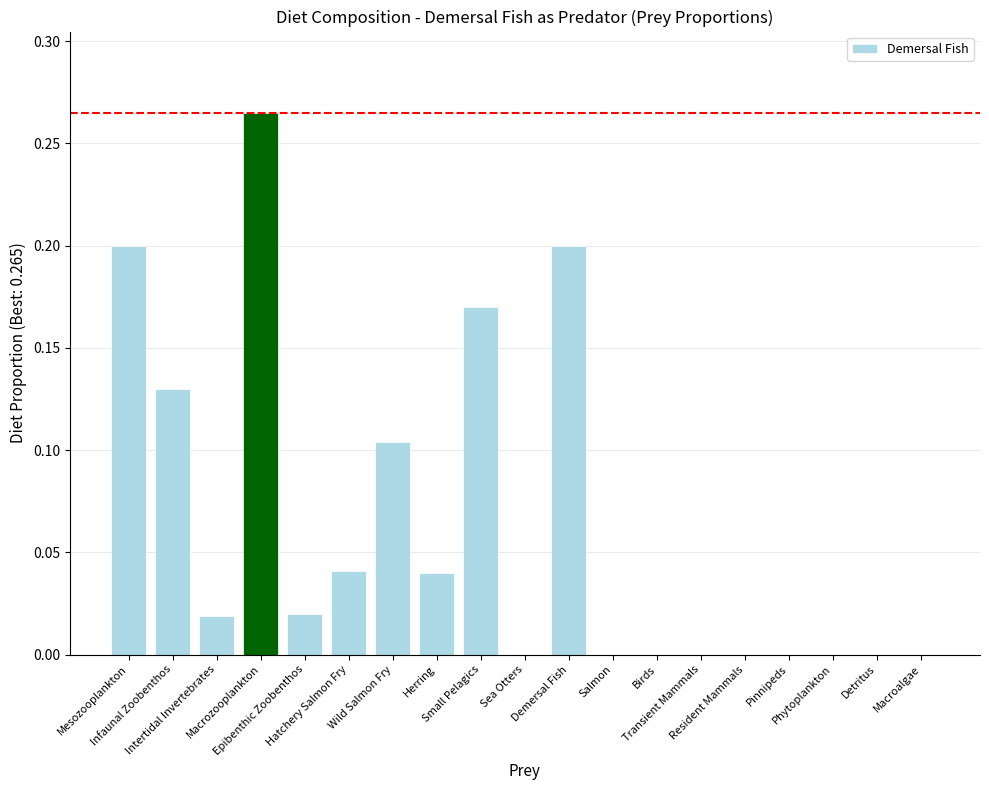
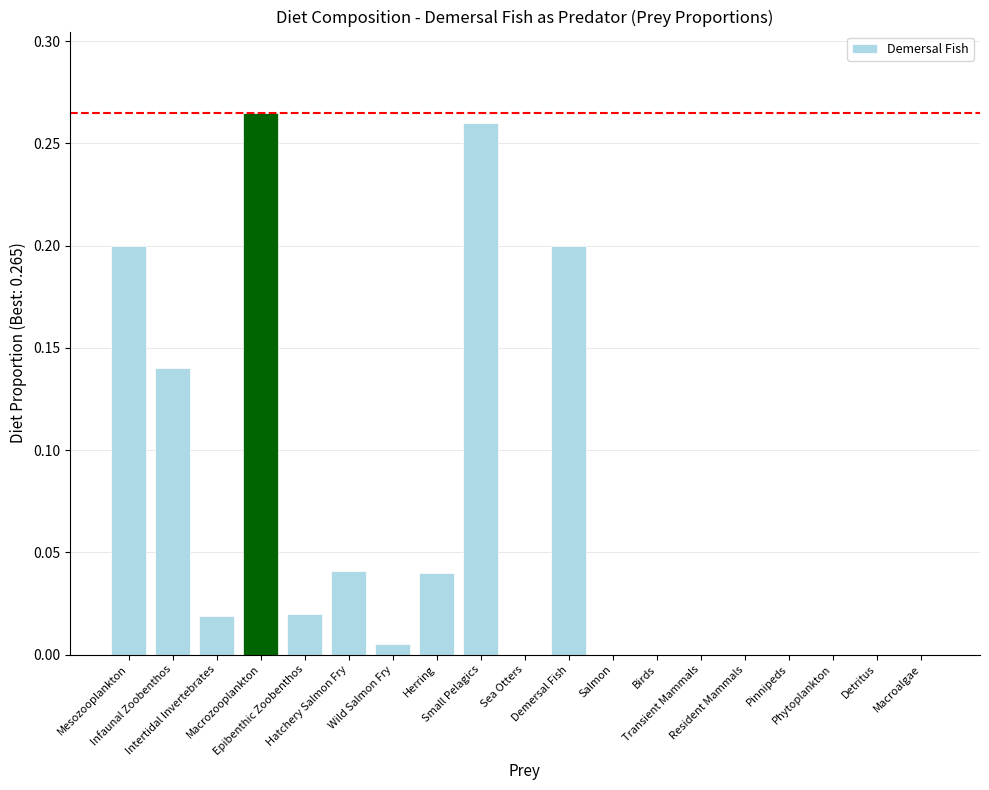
Infaunal Zoobenthos: 0.13 -> 0.14
Wild Salmon Fry: 0.104 -> 0.005
Small Pelagics: 0.17 -> 0.26
